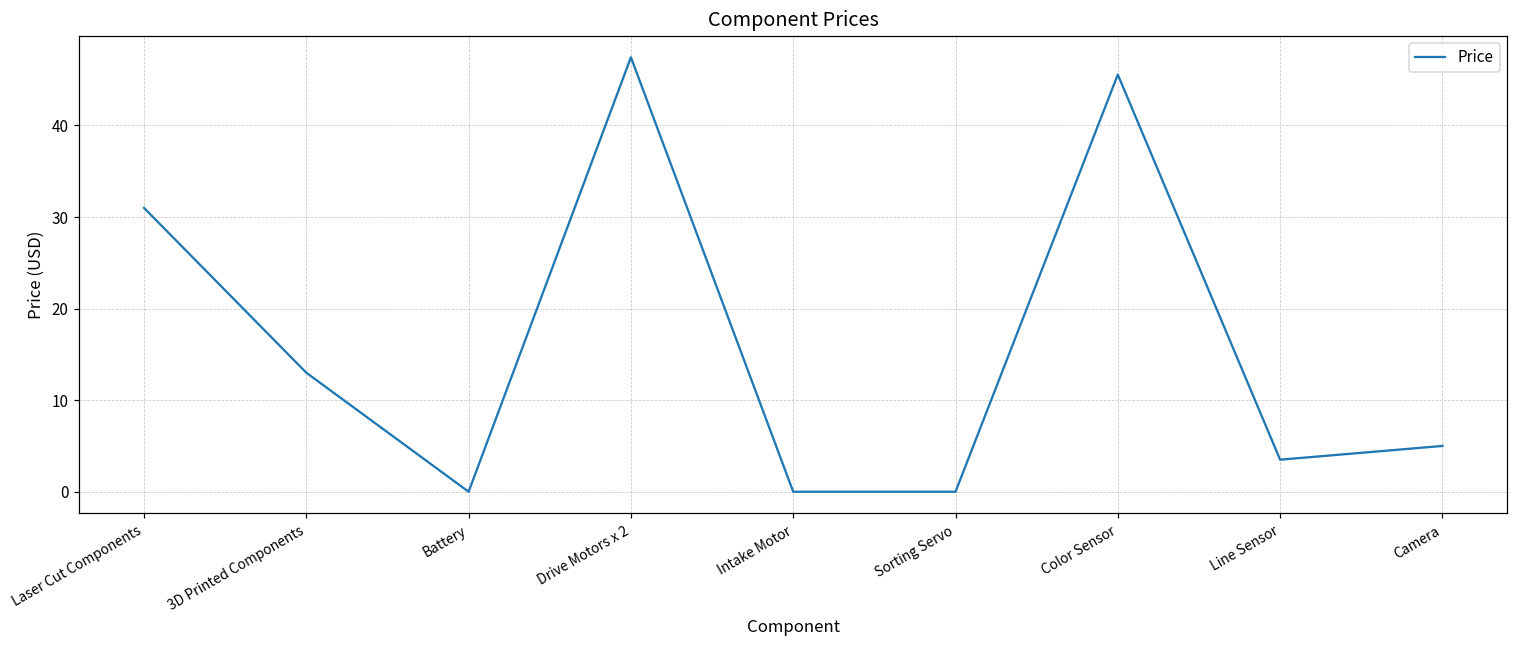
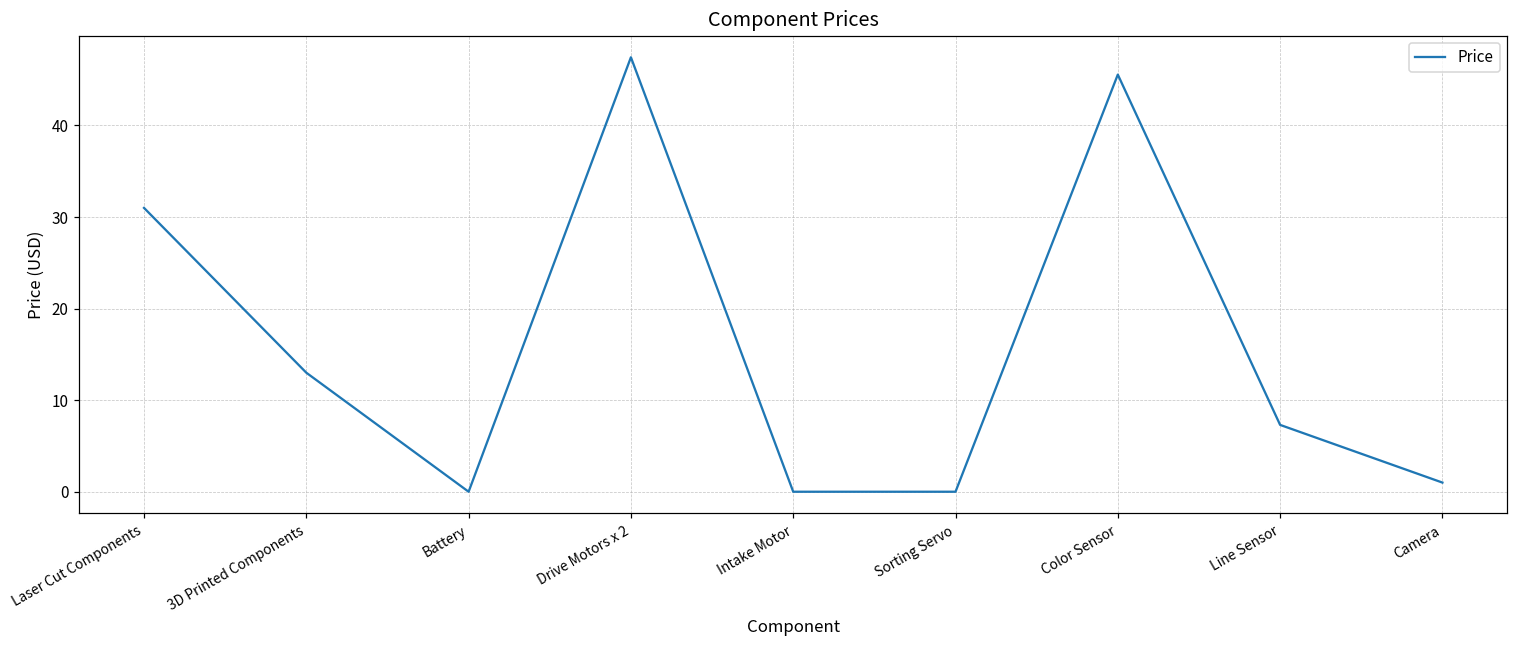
Line Sensor: 4 -> 7
Camera: 5 -> 1
